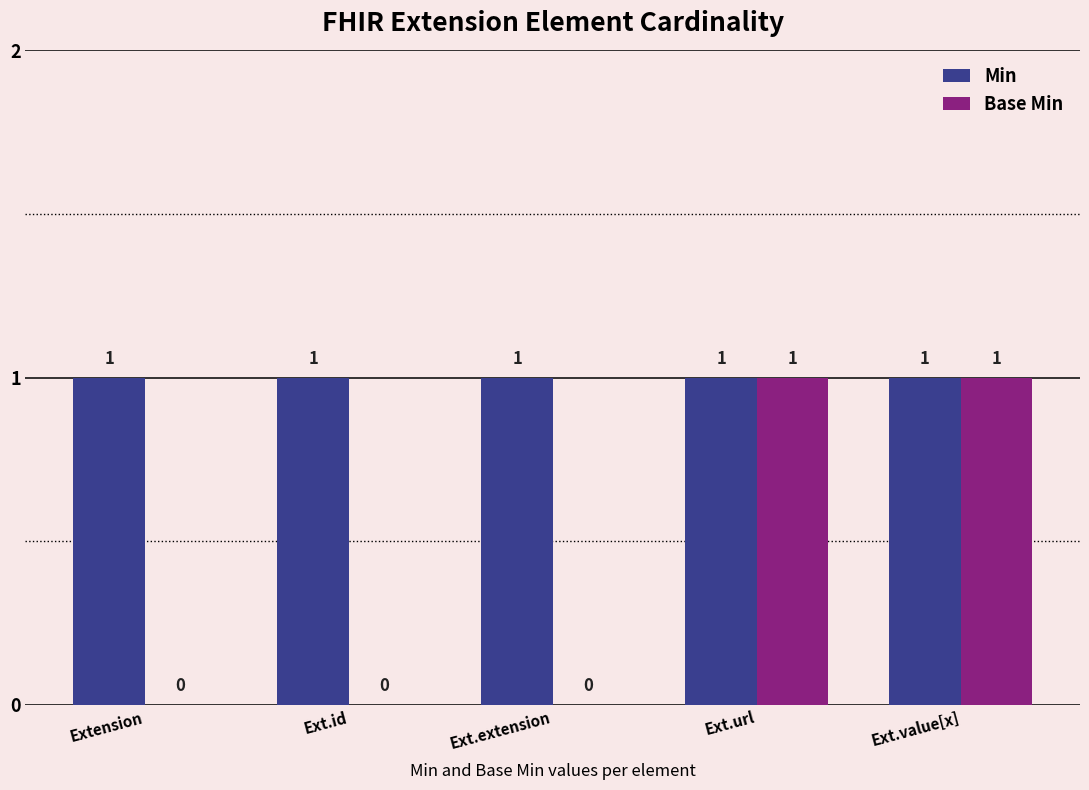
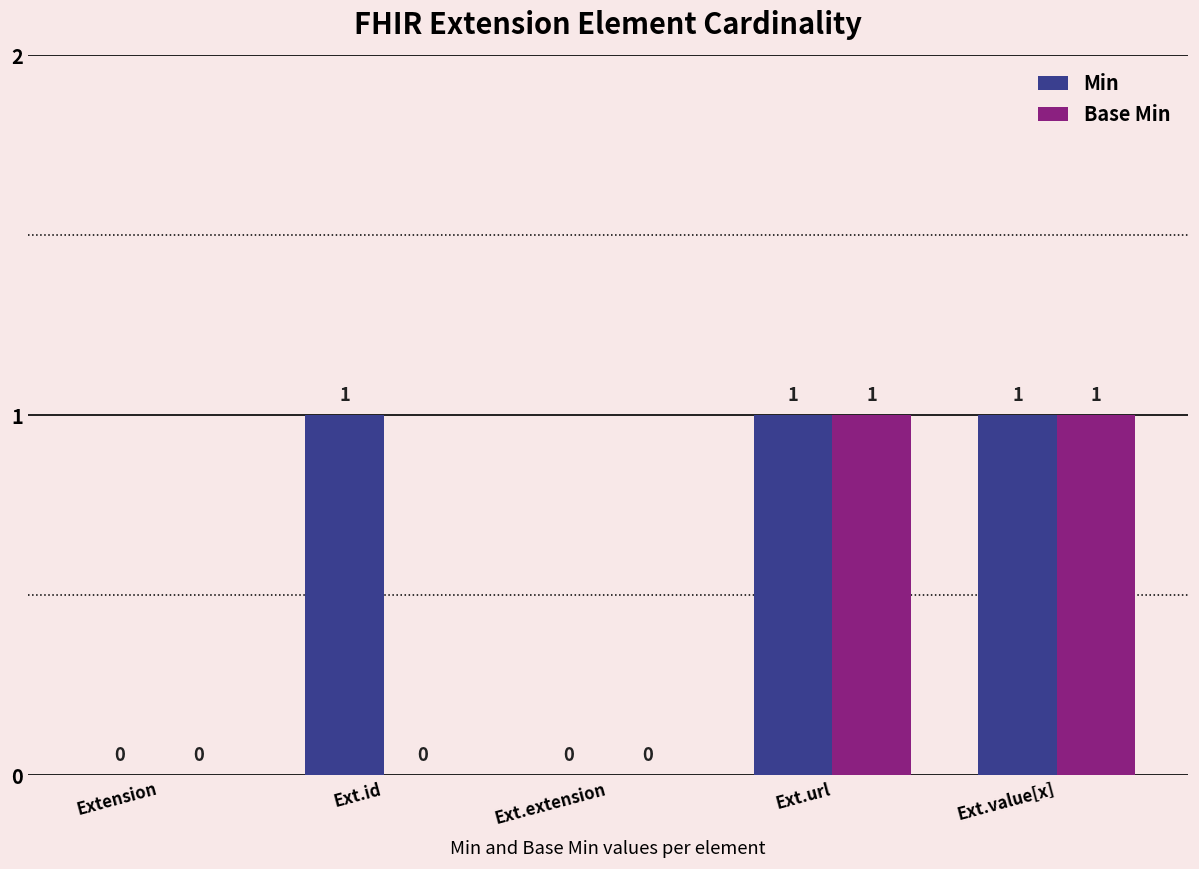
Min, Extension: 1 -> 0
Min, Ext.extension: 1 -> 0
